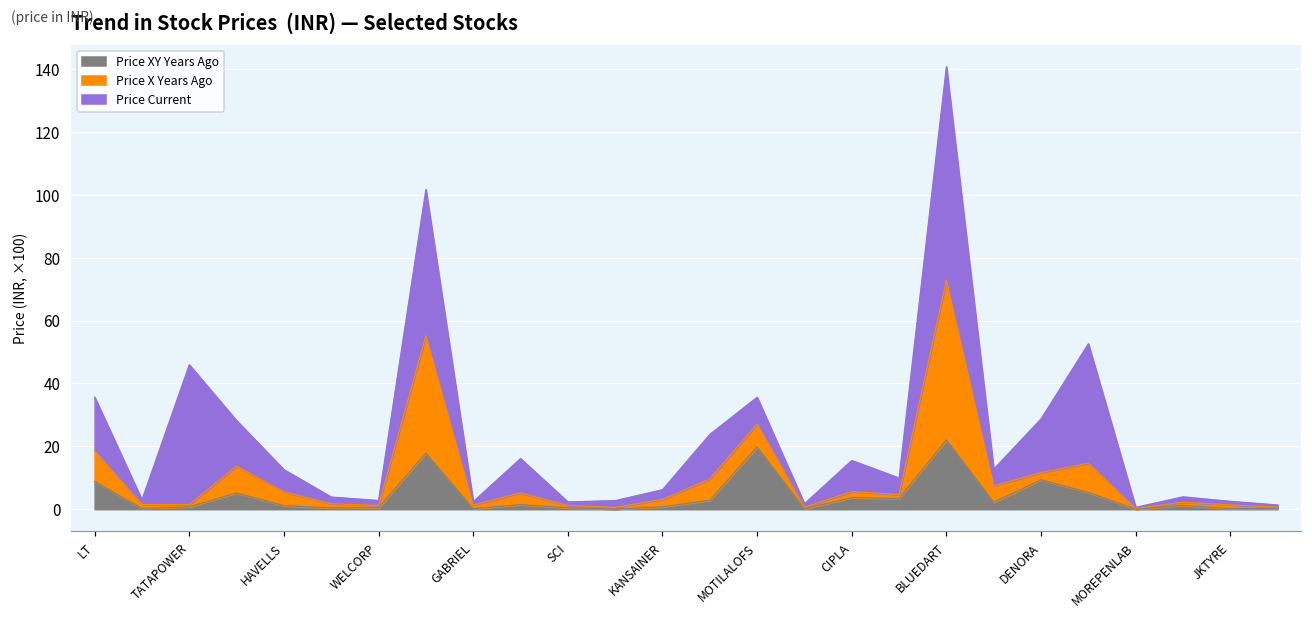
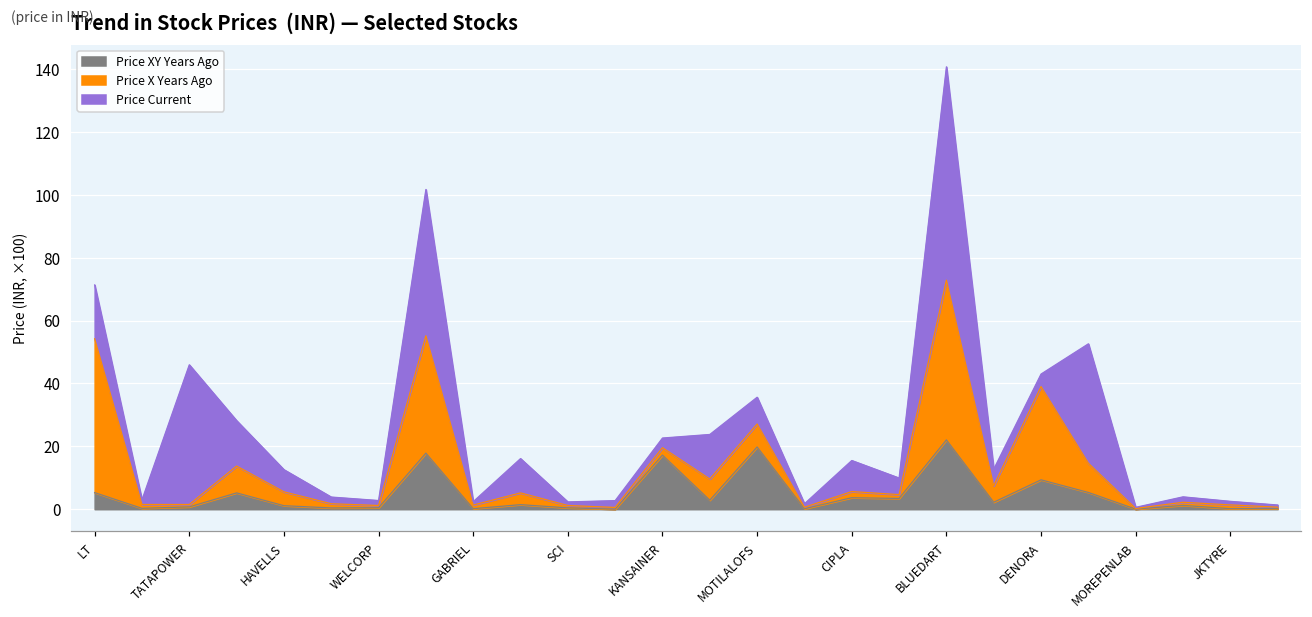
Price XY Years Ago, LT: 9 -> 5
Price X Years Ago, LT: 10 -> 49
Price XY Years Ago, KANSAINER: 1 -> 17
Price X Years Ago, DENORA: 2 -> 30
Price Current, DENORA: 17 -> 4
